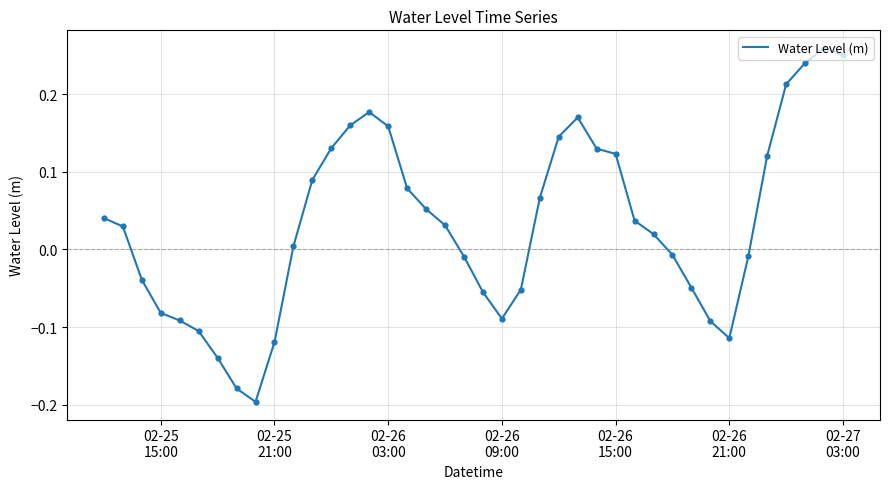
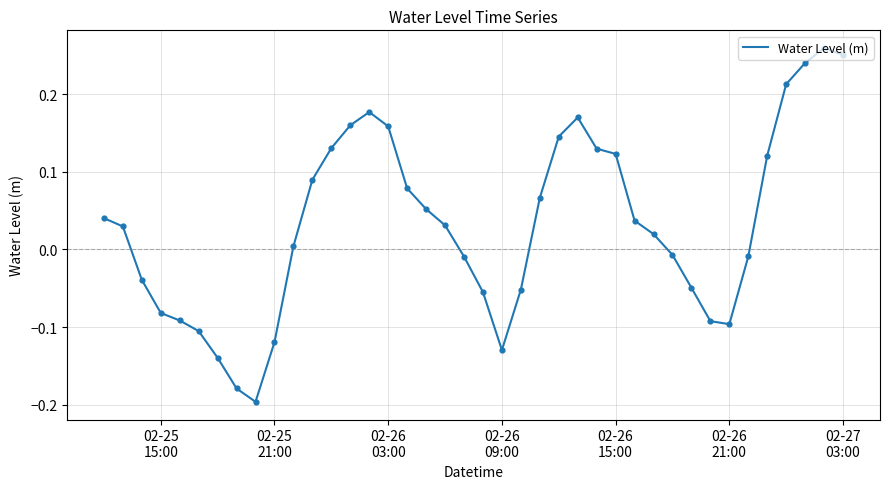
02-26 09:00: -0.09 -> -0.13
02-26 21:00: -0.11 -> -0.10
